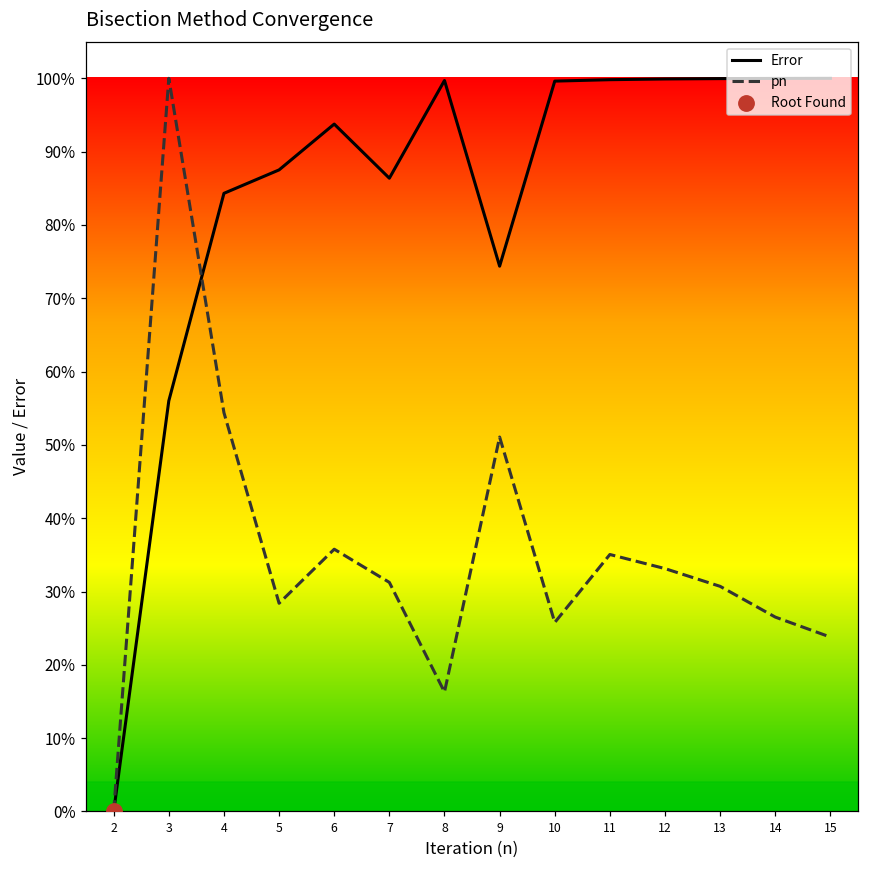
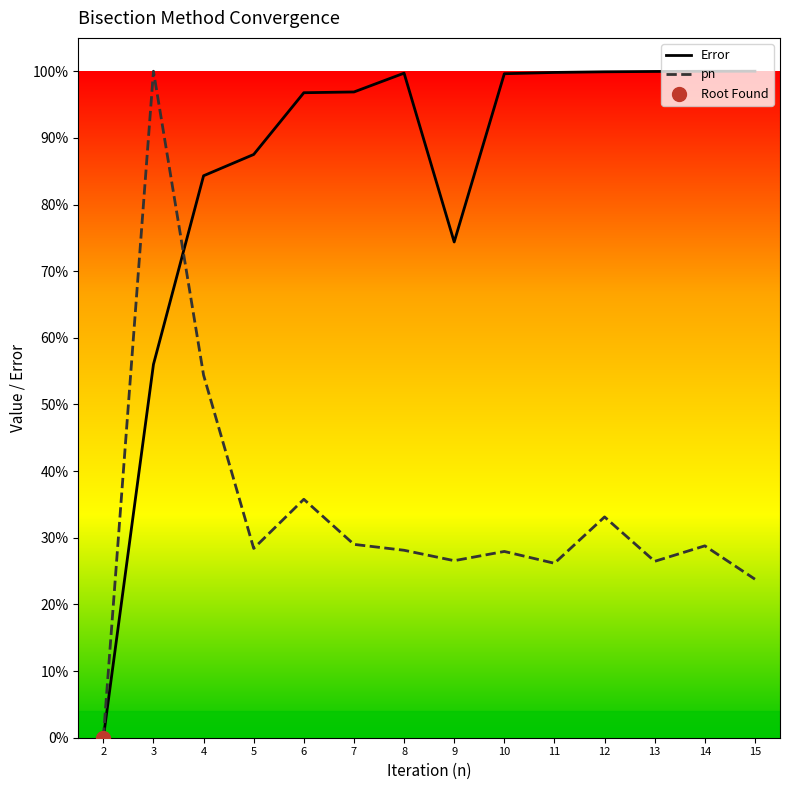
Error, 6: 94% -> 97%
Error, 7: 86% -> 97%
pn, 7: 31% -> 29%
pn, 8: 16% -> 28%
pn, 9: 51% -> 27%
pn, 10: 26% -> 28%
pn, 11: 35% -> 26%
pn, 13: 31% -> 26%
pn, 14: 27% -> 29%
